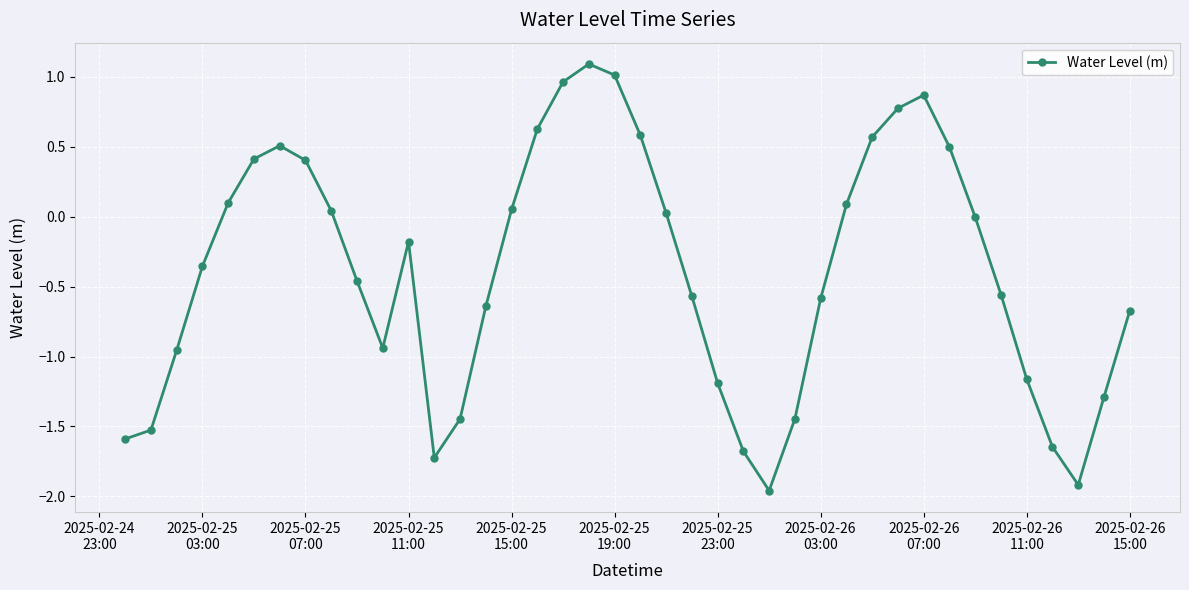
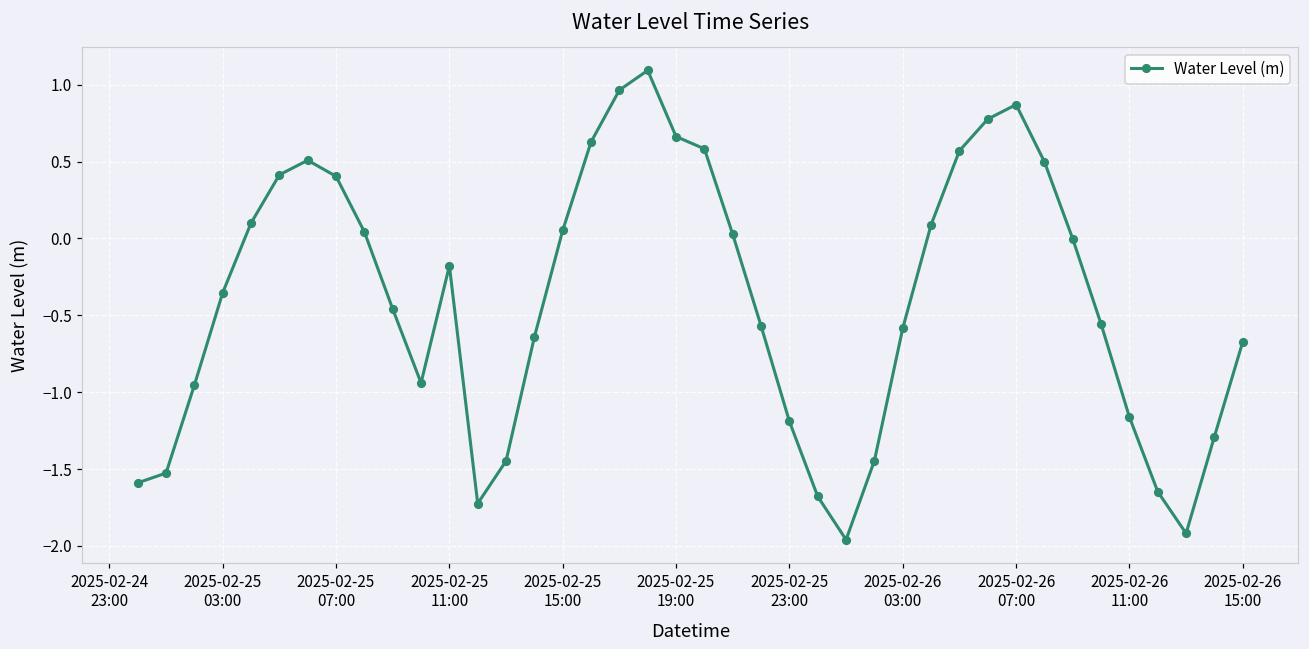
2025-02-25 19:00: 1.01 -> 0.66
